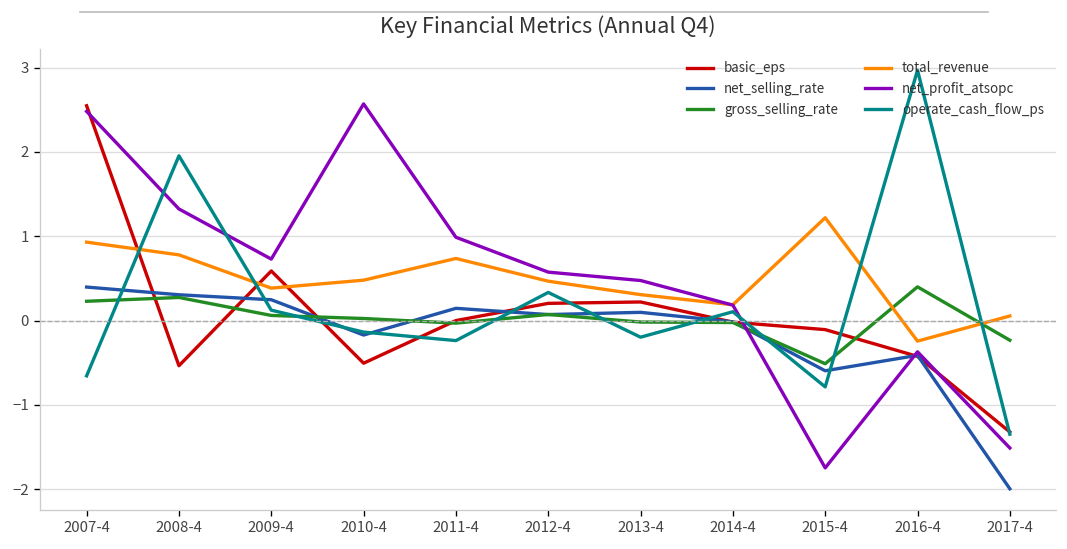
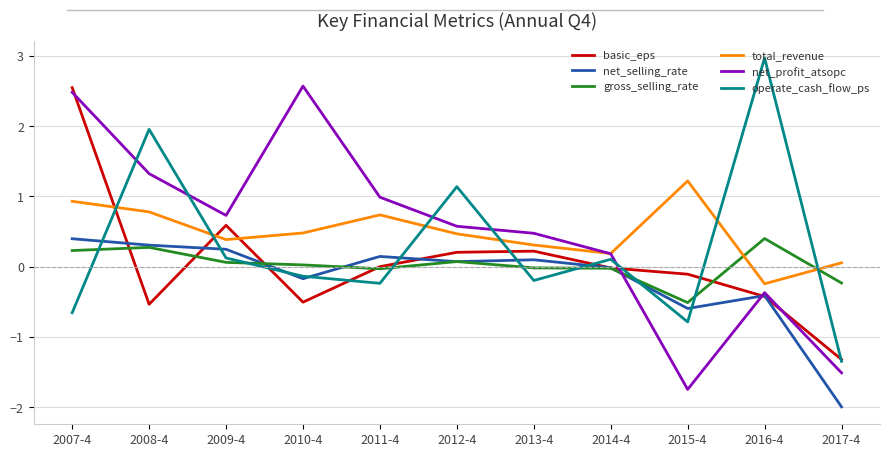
operate_cash_flow_ps, 2012-4: 0.3 -> 1.1
